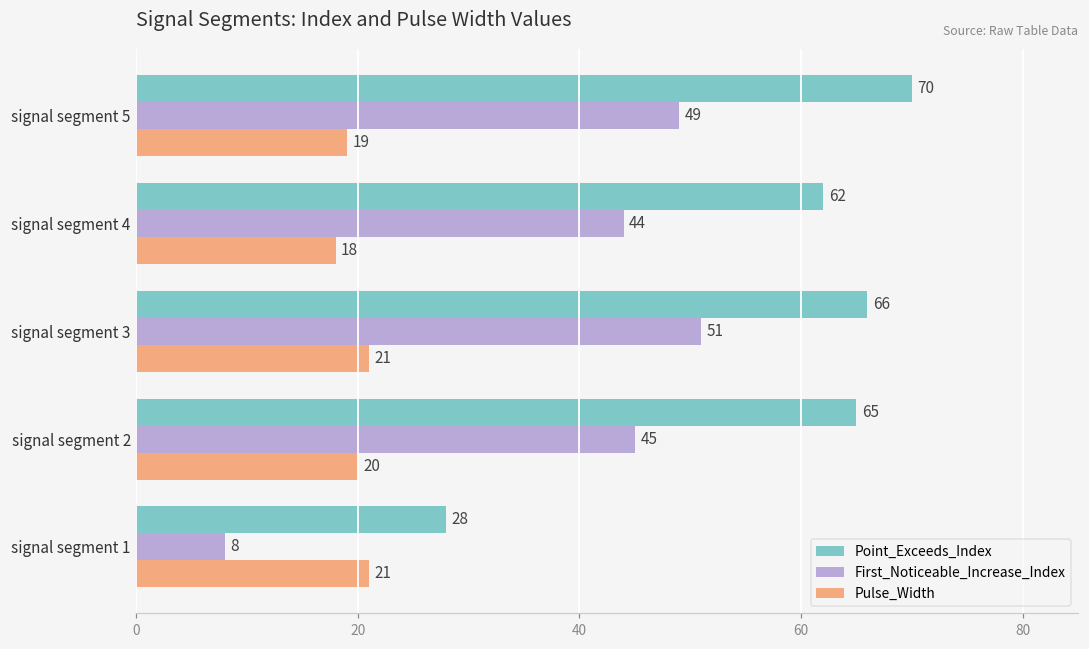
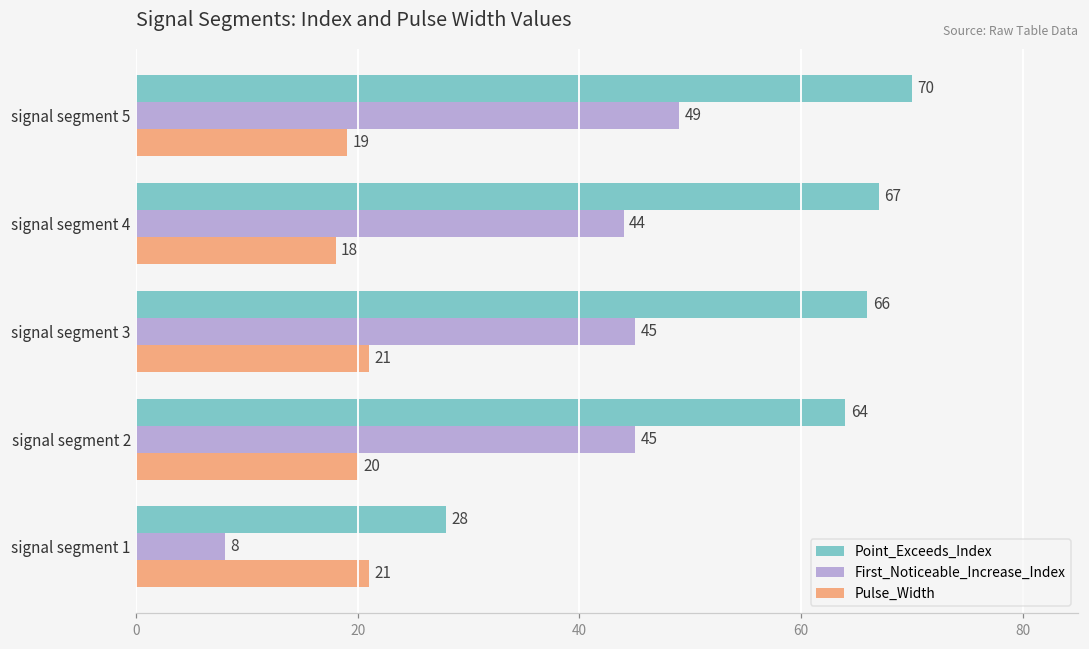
Point_Exceeds_Index, signal segment 4: 62 -> 67
First_Noticeable_Increase_Index, signal segment 3: 51 -> 45
Point_Exceeds_Index, signal segment 2: 65 -> 64
